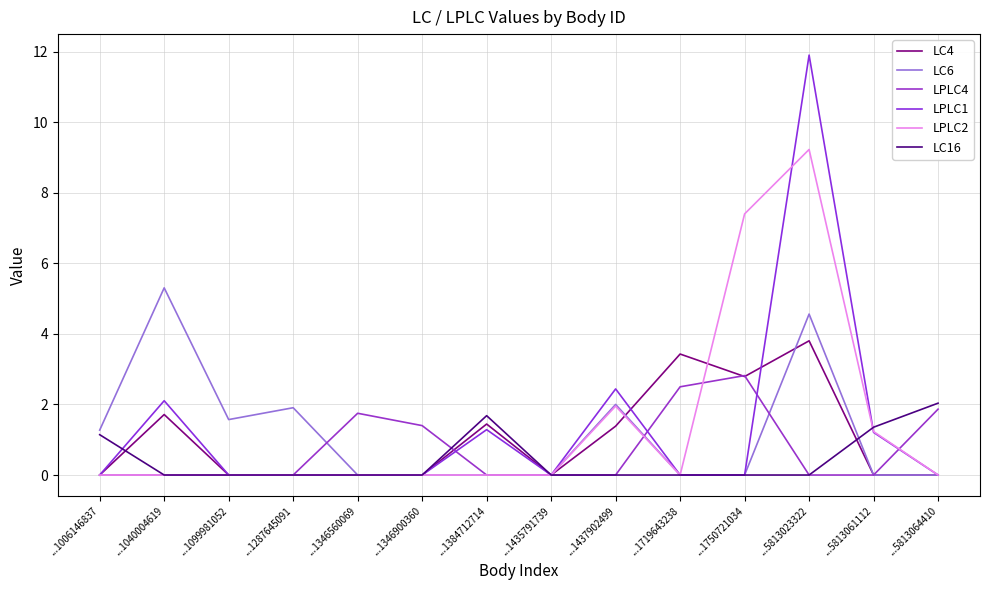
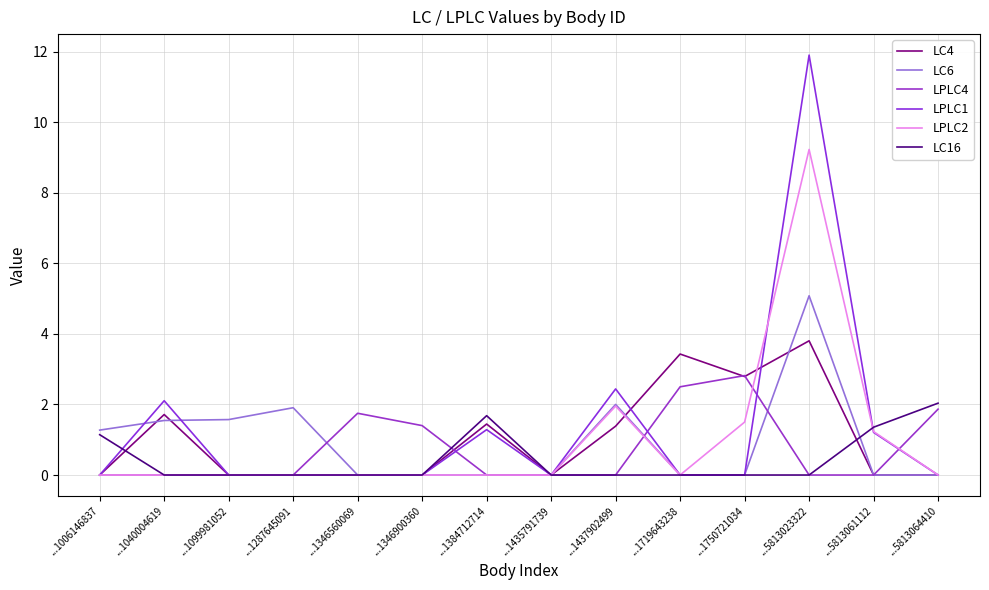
LC6, ...1040004619: 5.3 -> 1.5
LPLC2, ...1750721034: 7.4 -> 1.5
LC6, ...5813023322: 4.6 -> 5.1
